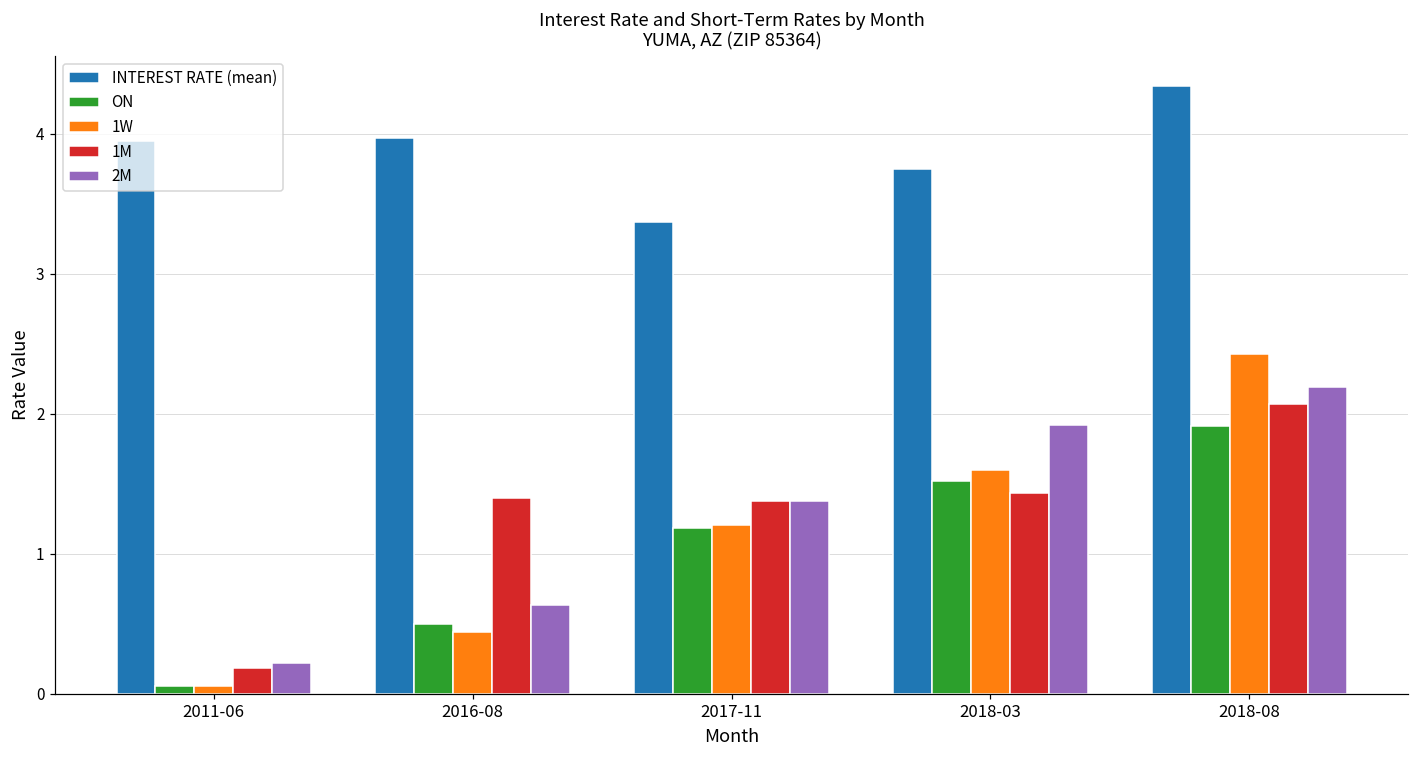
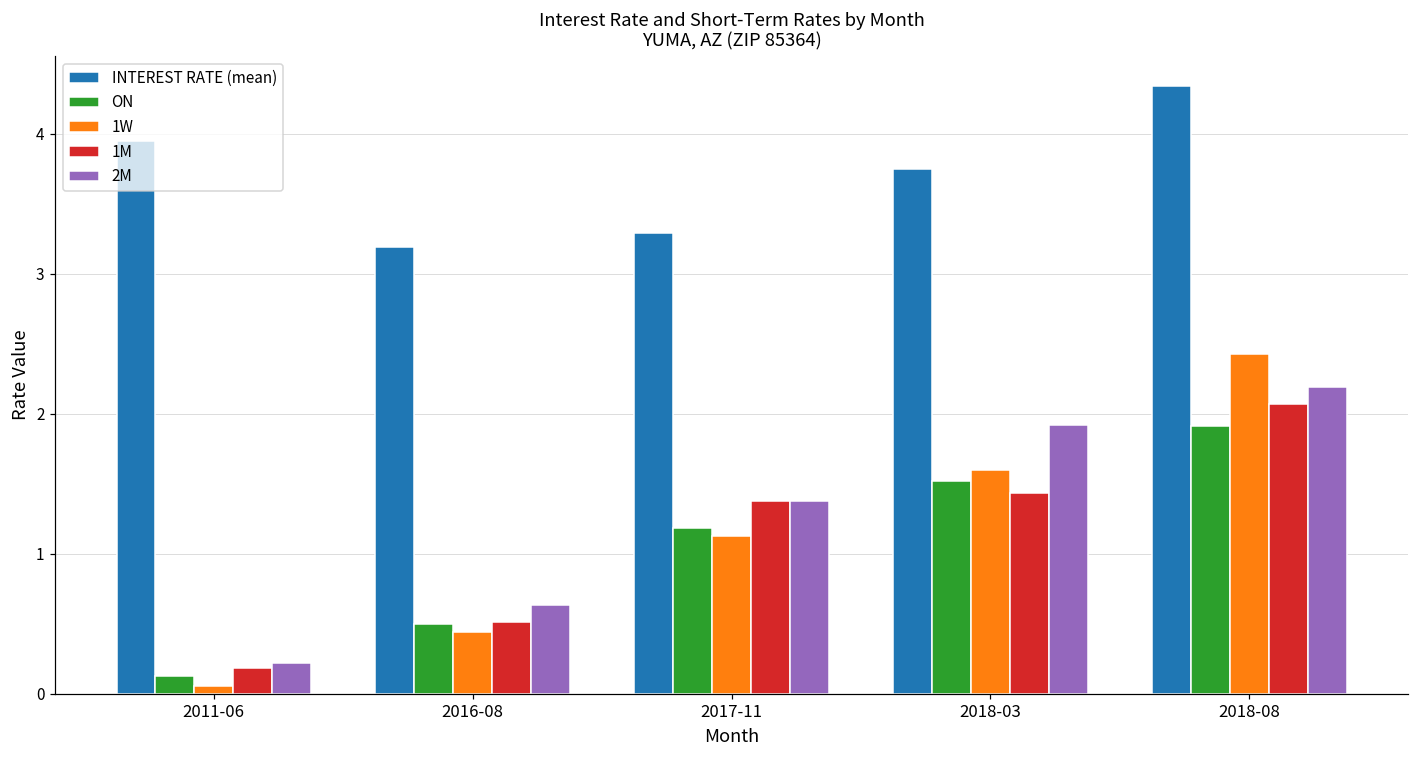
ON, 2011-06: 0.06 -> 0.13
INTEREST RATE (mean), 2016-08: 3.97 -> 3.19
1M, 2016-08: 1.40 -> 0.51
INTEREST RATE (mean), 2017-11: 3.37 -> 3.29
1W, 2017-11: 1.20 -> 1.13
